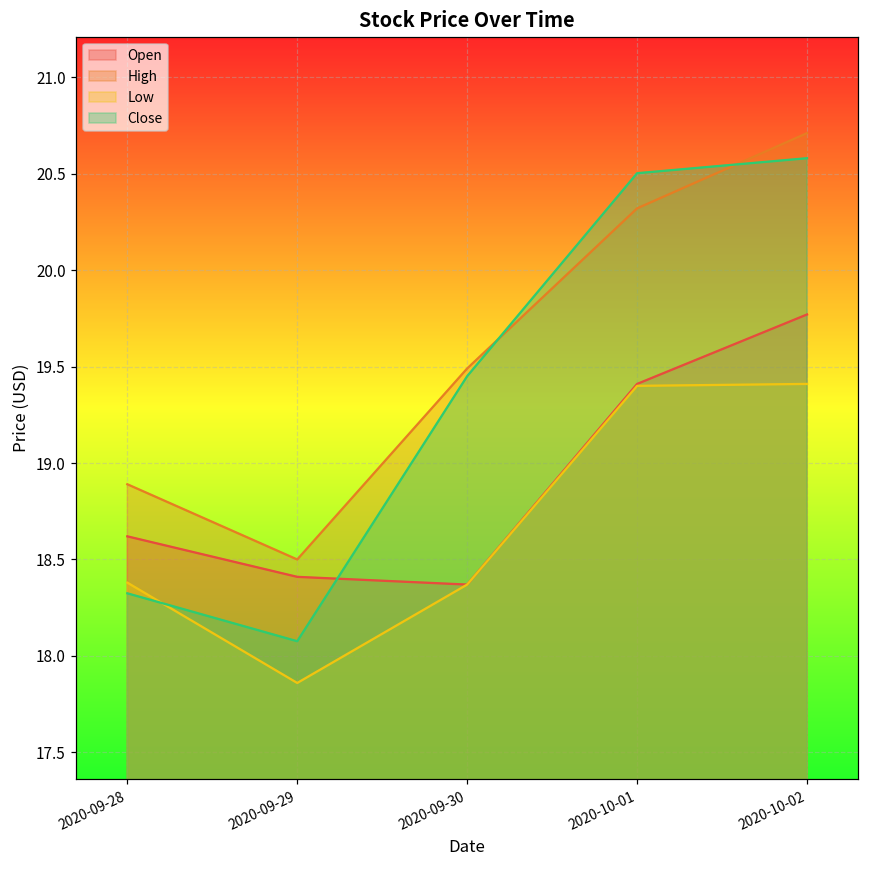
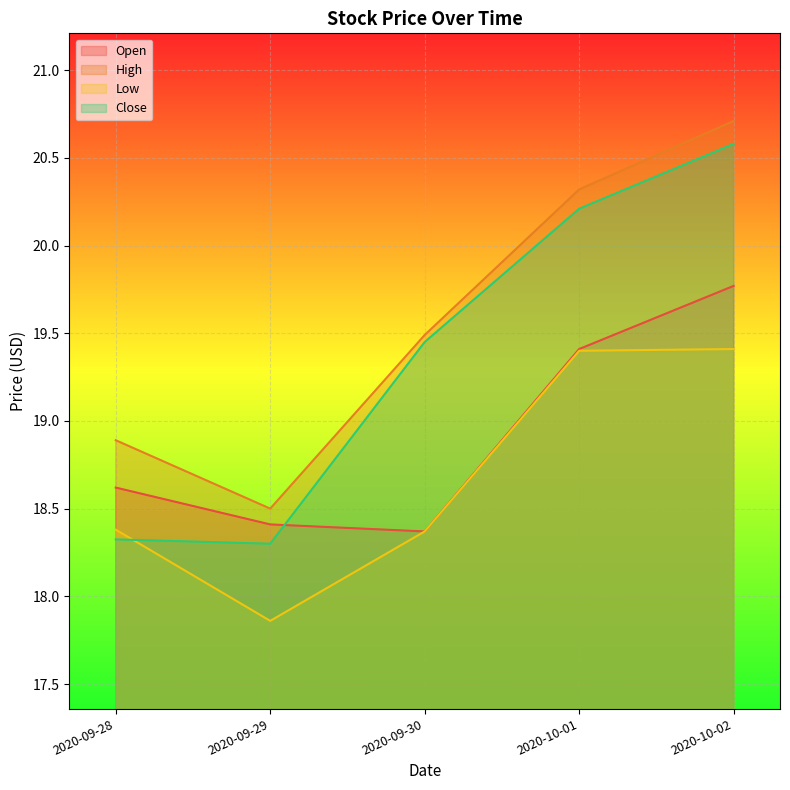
Close, 2020-09-29: 18.08 -> 18.30
Close, 2020-10-01: 20.50 -> 20.21
